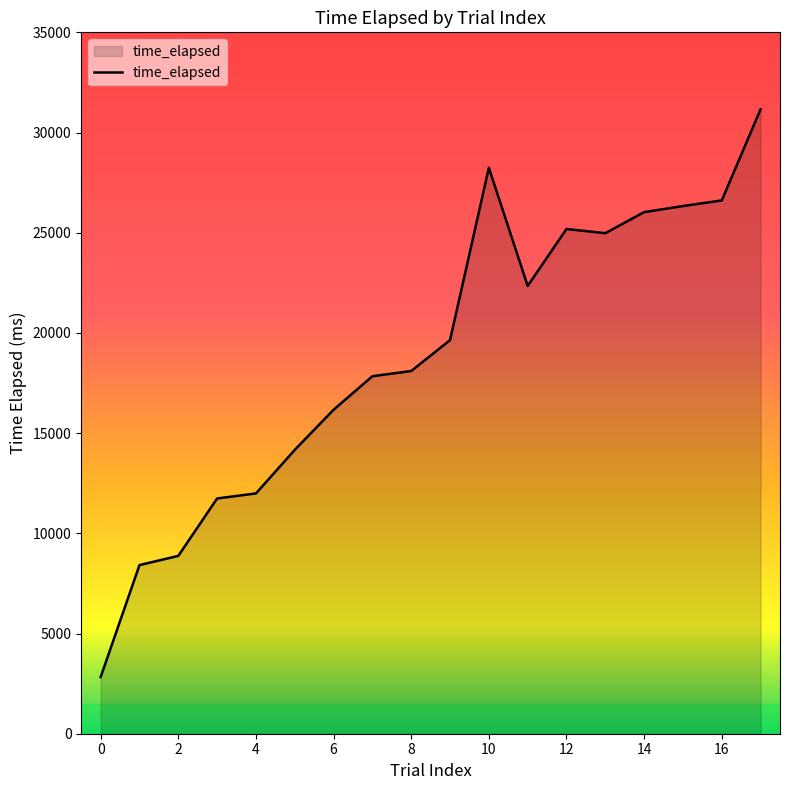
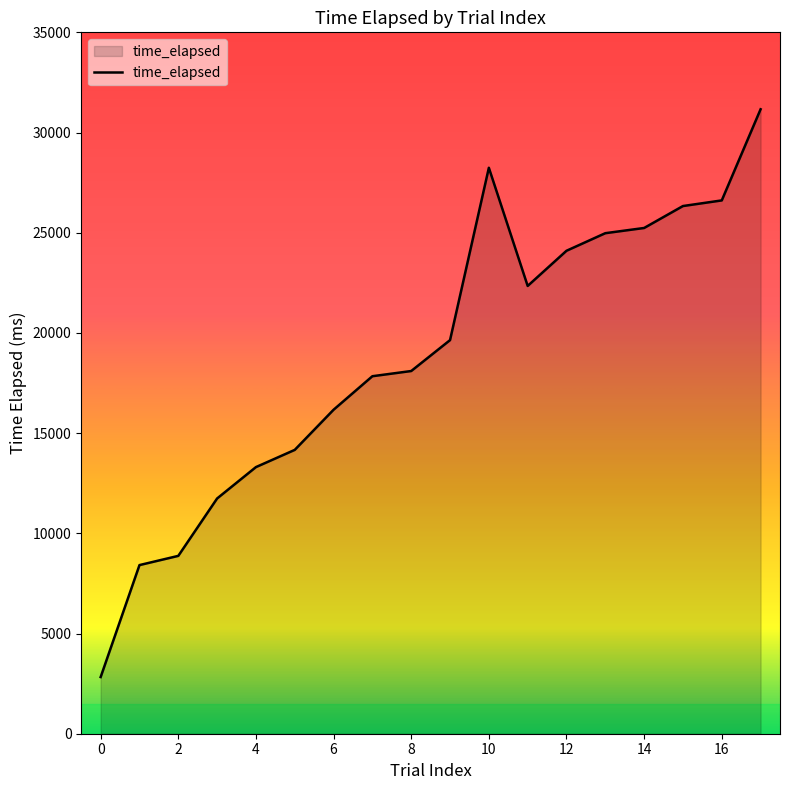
4: 12000 -> 13300
12: 25200 -> 24100
14: 26000 -> 25200
